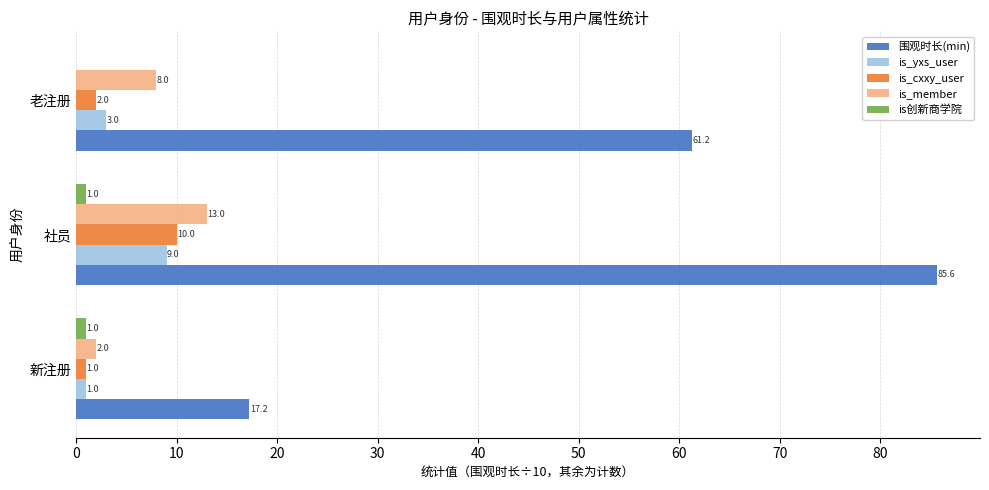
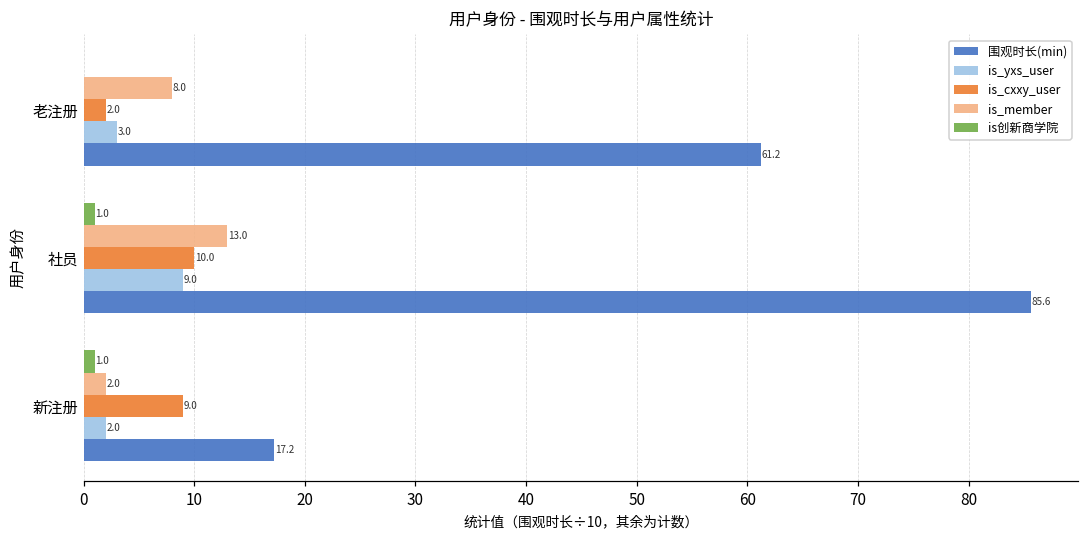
is_cxxy_user, 新注册: 1.0 -> 9.0
is_yxs_user, 新注册: 1.0 -> 2.0
